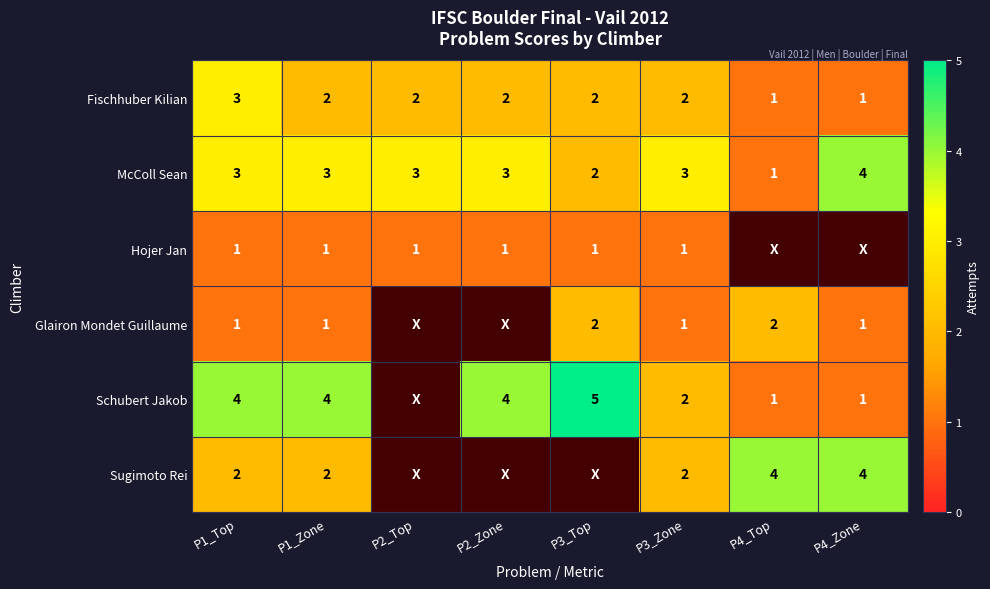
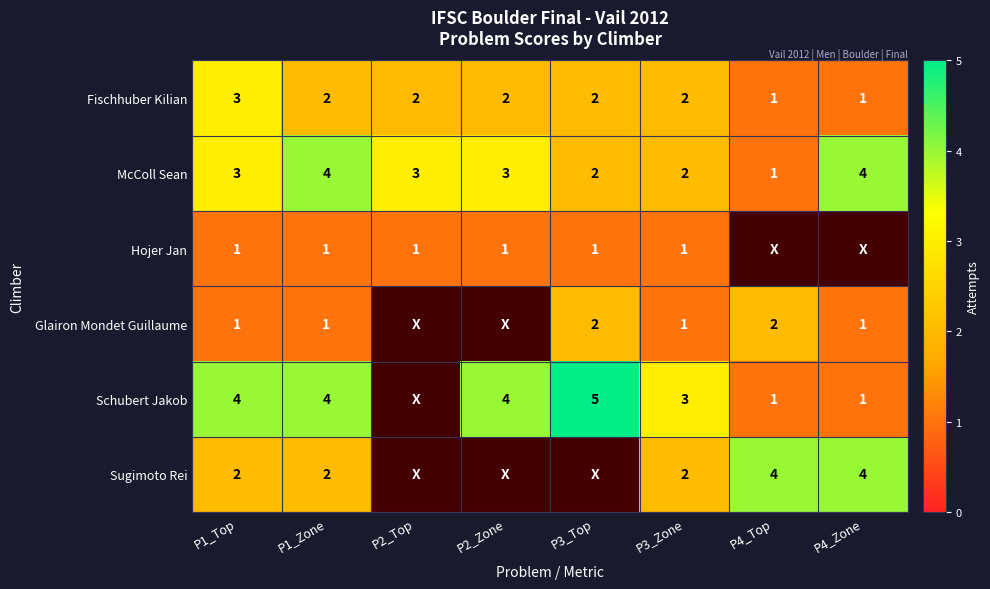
McColl Sean, P1_Zone: 3 -> 4
McColl Sean, P3_Zone: 3 -> 2
Schubert Jakob, P3_Zone: 2 -> 3
